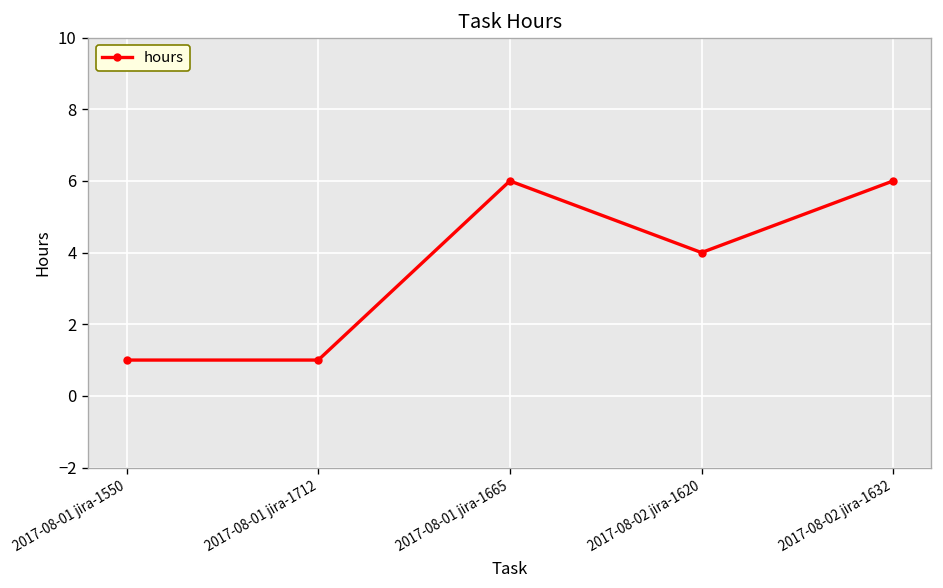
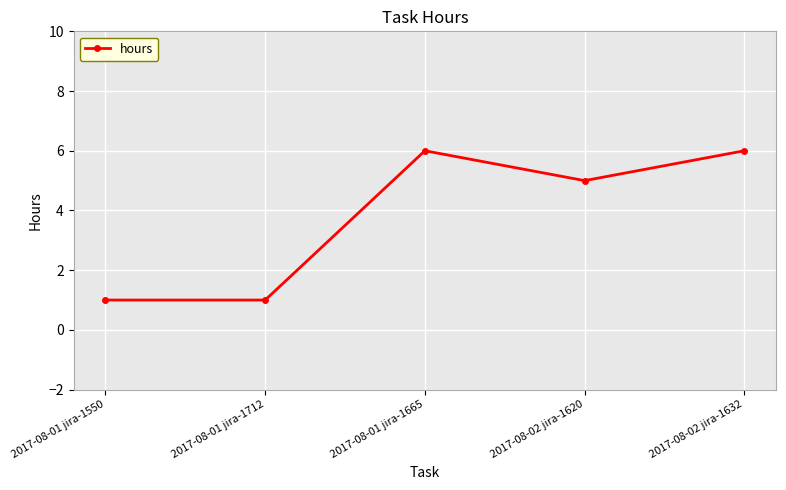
2017-08-02 jira-1620: 4 -> 5
